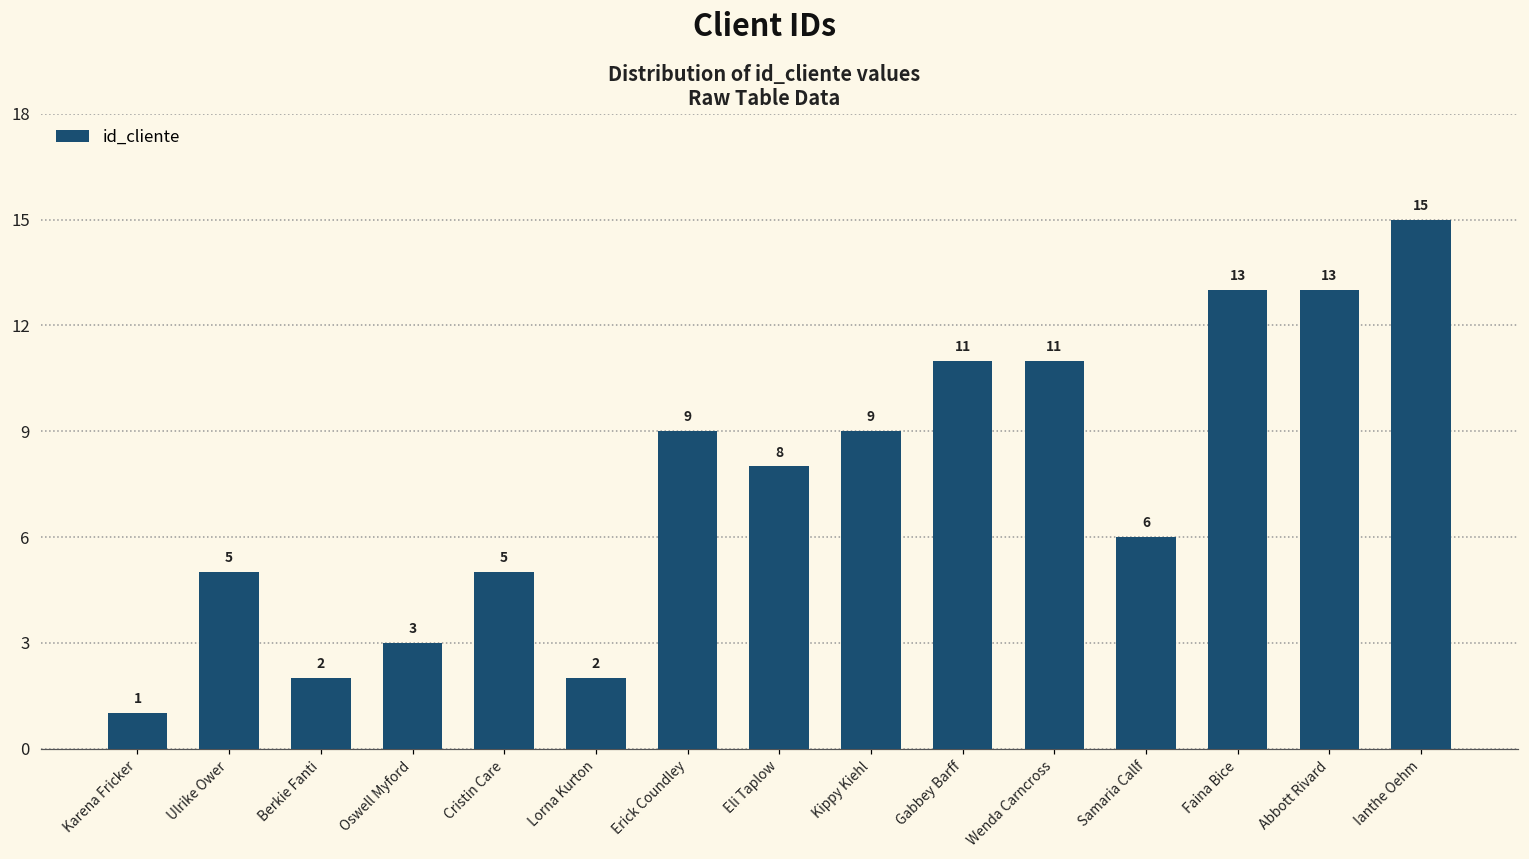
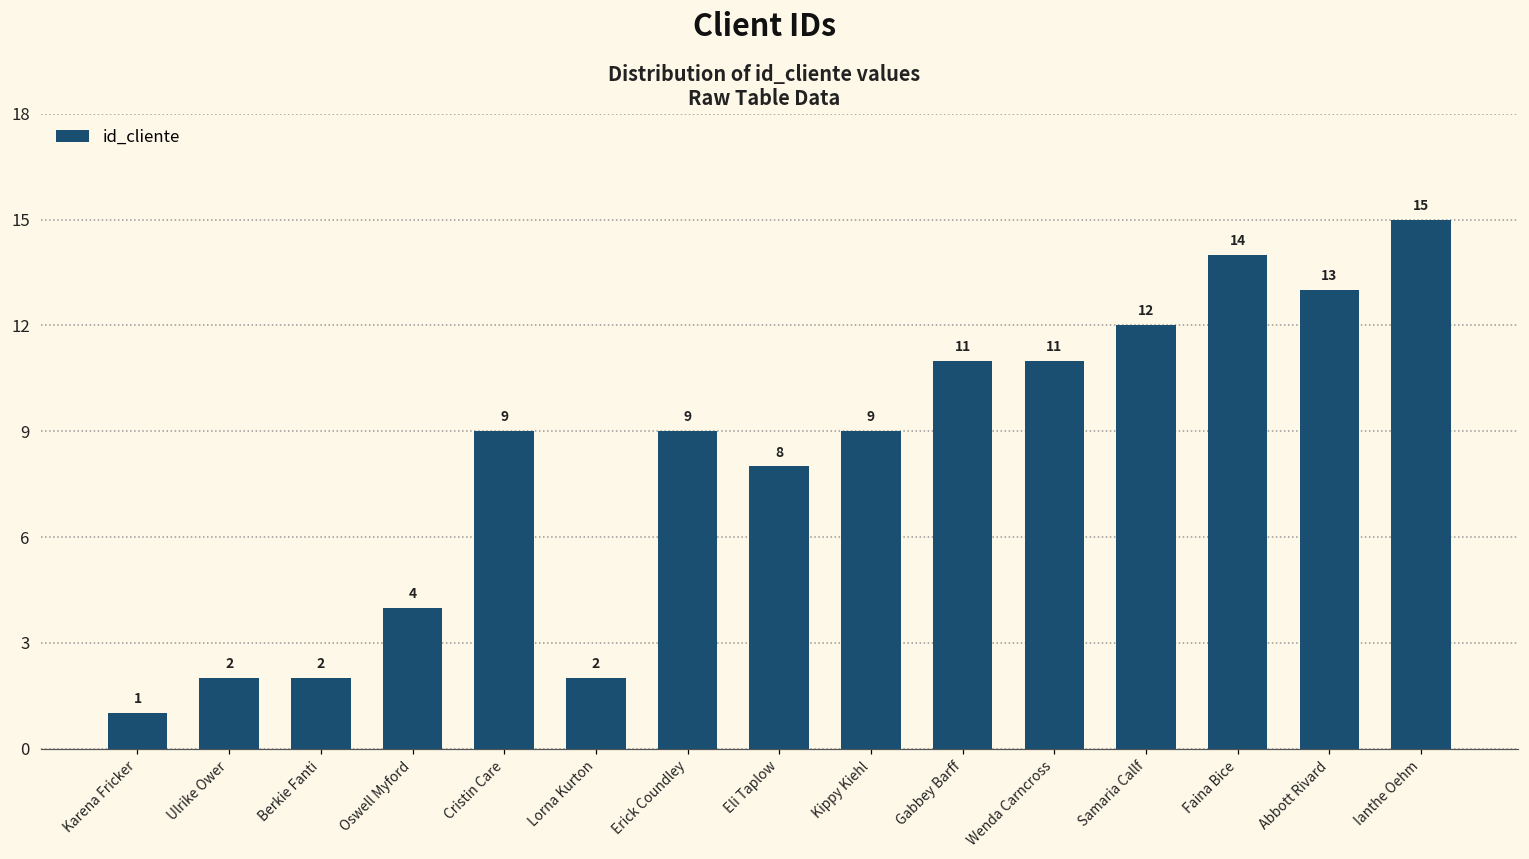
Ulrike Ower: 5 -> 2
Oswell Myford: 3 -> 4
Cristin Care: 5 -> 9
Samaria Callf: 6 -> 12
Faina Bice: 13 -> 14
